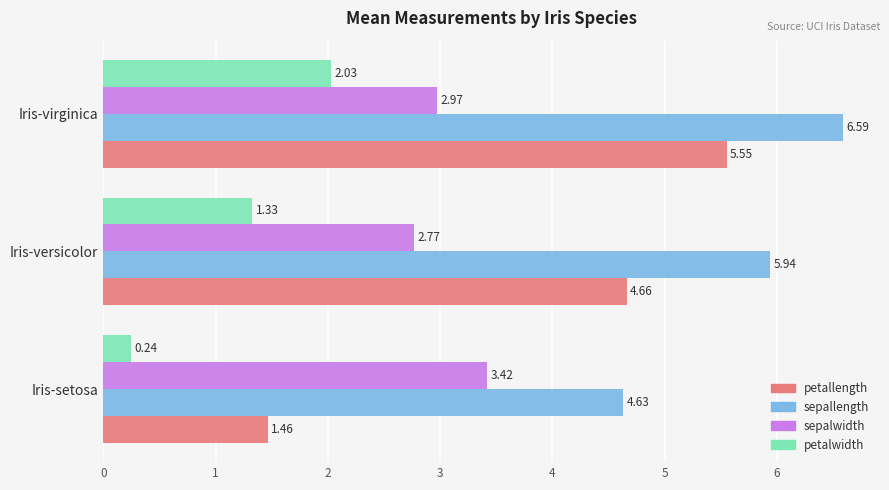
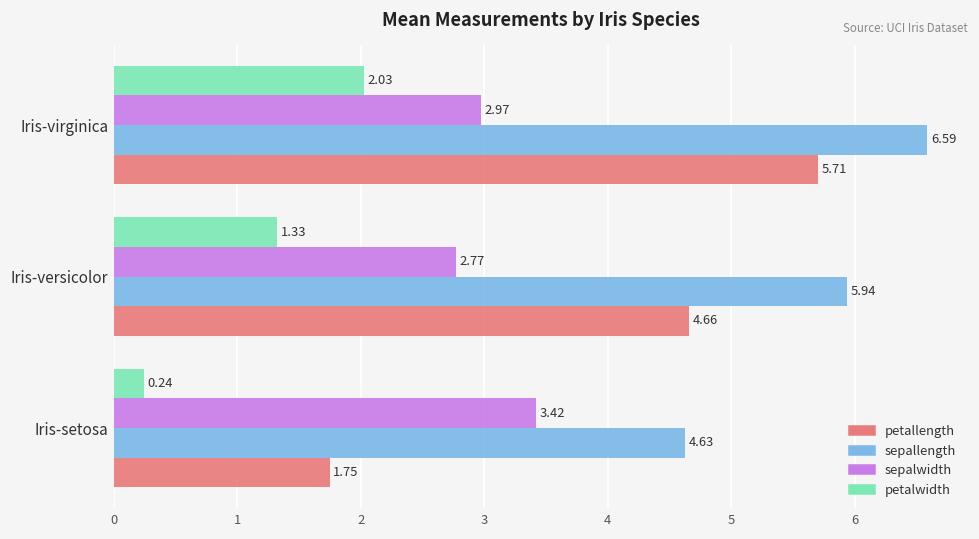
petallength, Iris-virginica: 5.55 -> 5.71
petallength, Iris-setosa: 1.46 -> 1.75
